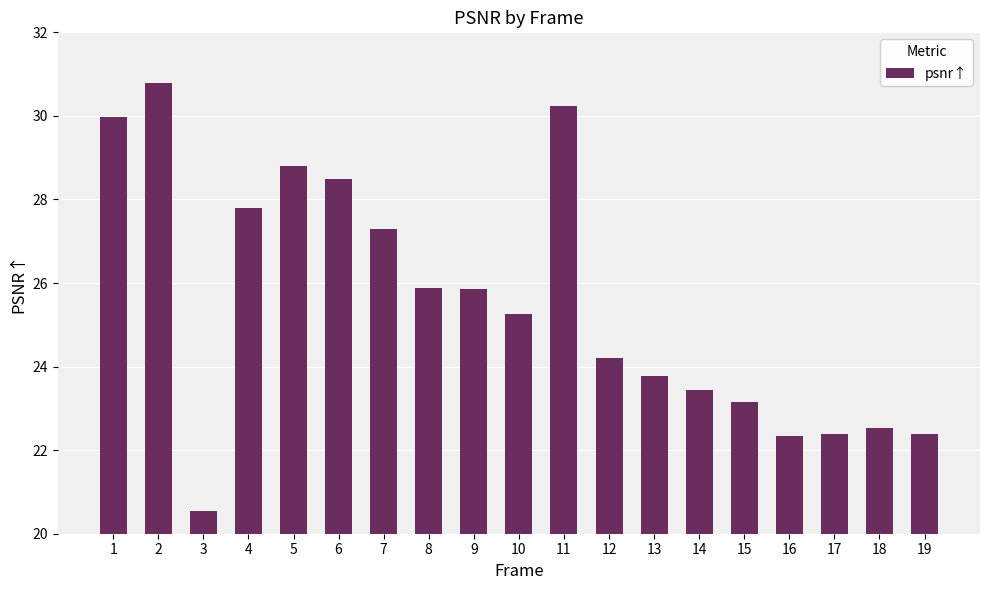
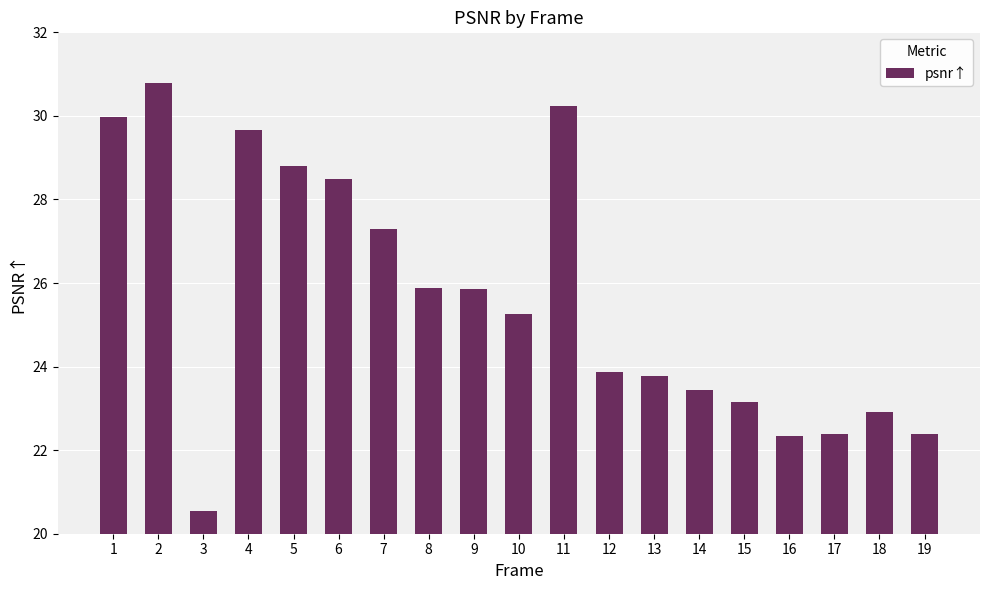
4: 27.8 -> 29.7
12: 24.2 -> 23.9
18: 22.5 -> 22.9
